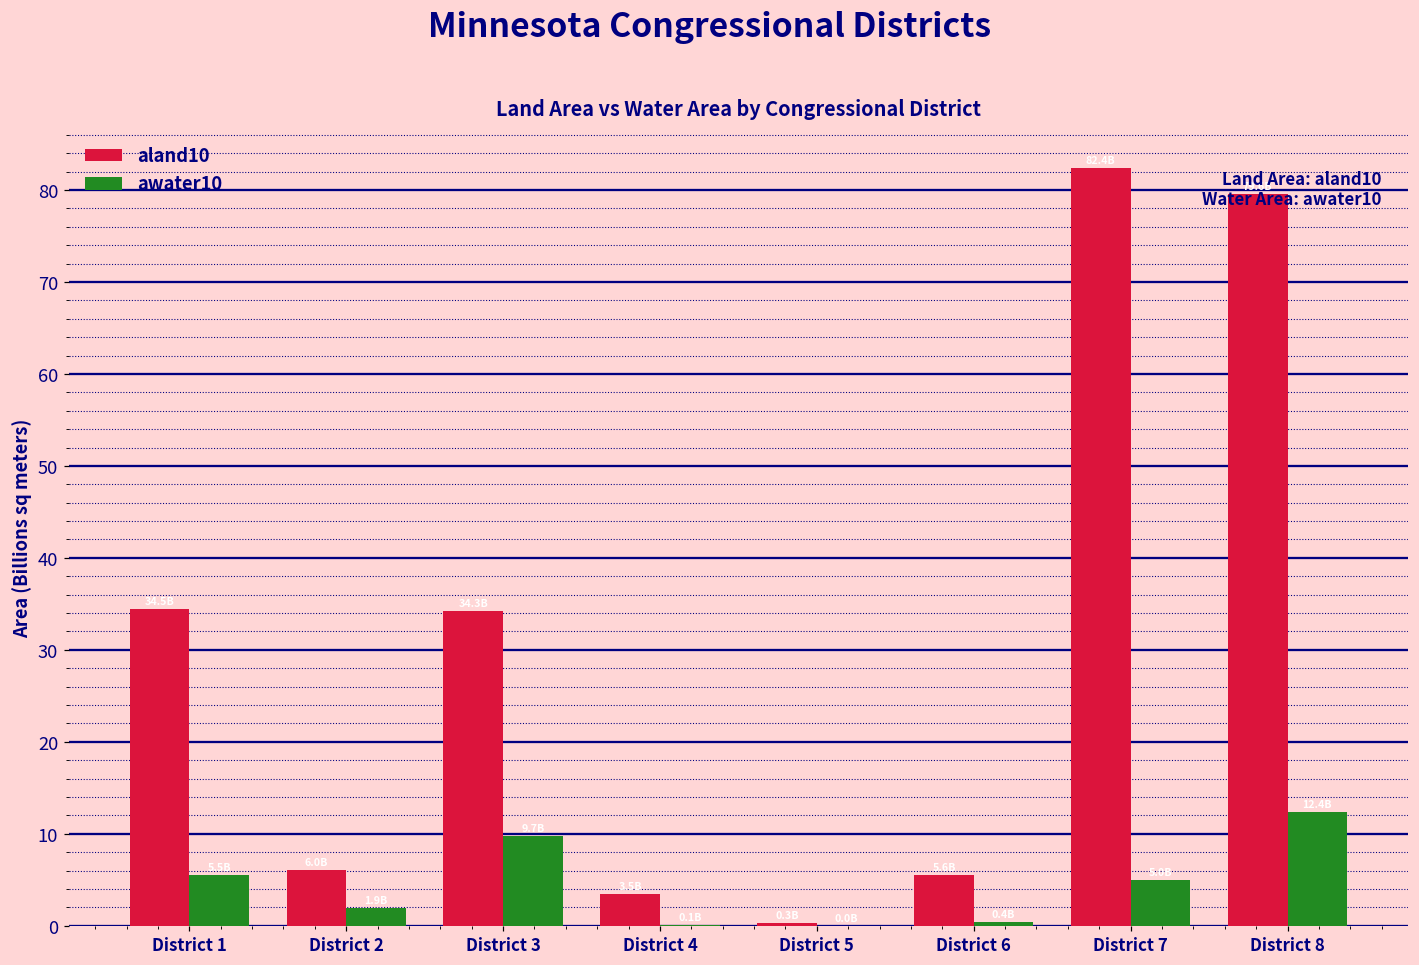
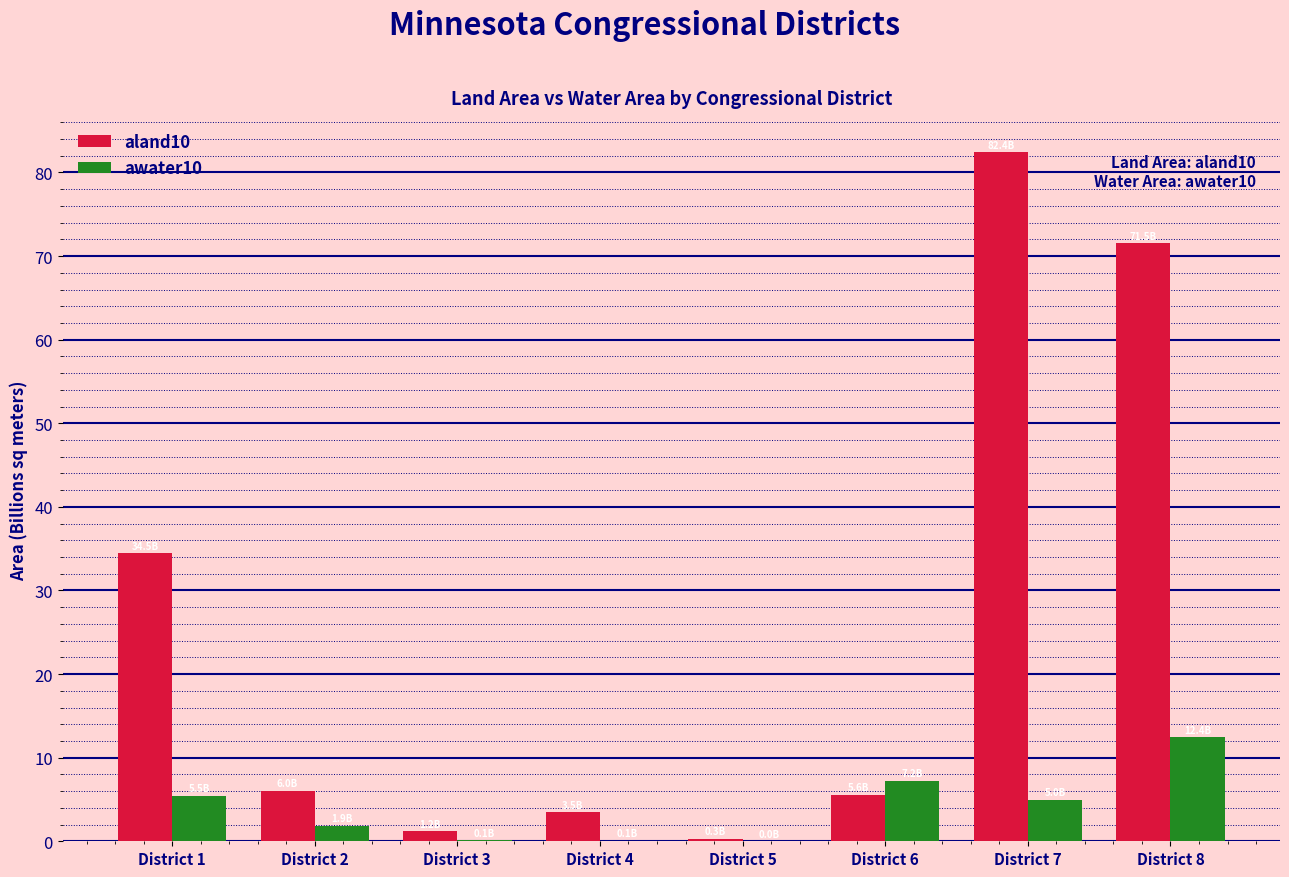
aland10, District 3: 34 -> 1
awater10, District 3: 10 -> 0
awater10, District 6: 0 -> 7
aland10, District 8: 80 -> 72
